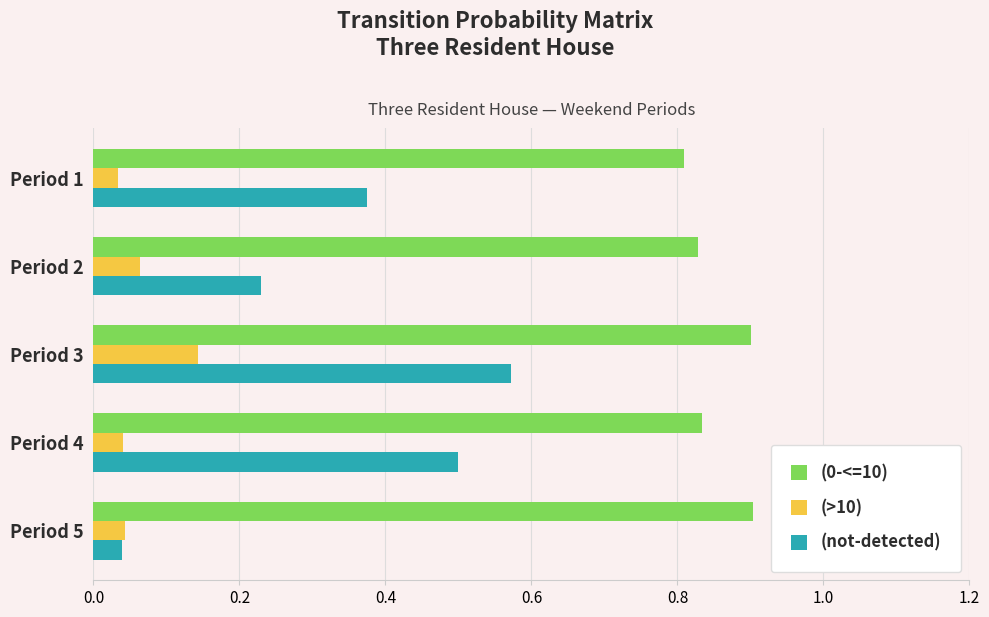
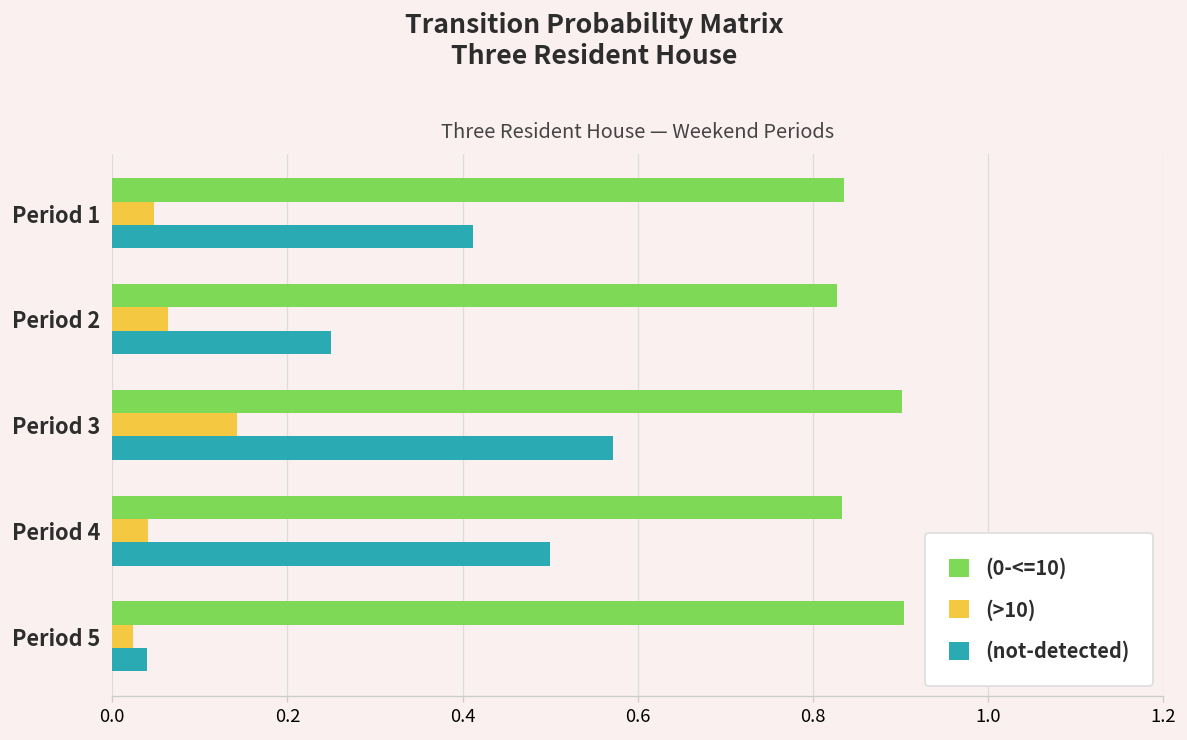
(0-<=10), Period 1: 0.81 -> 0.84
(>10), Period 1: 0.03 -> 0.05
(not-detected), Period 1: 0.38 -> 0.41
(not-detected), Period 2: 0.23 -> 0.25
(>10), Period 5: 0.04 -> 0.02
